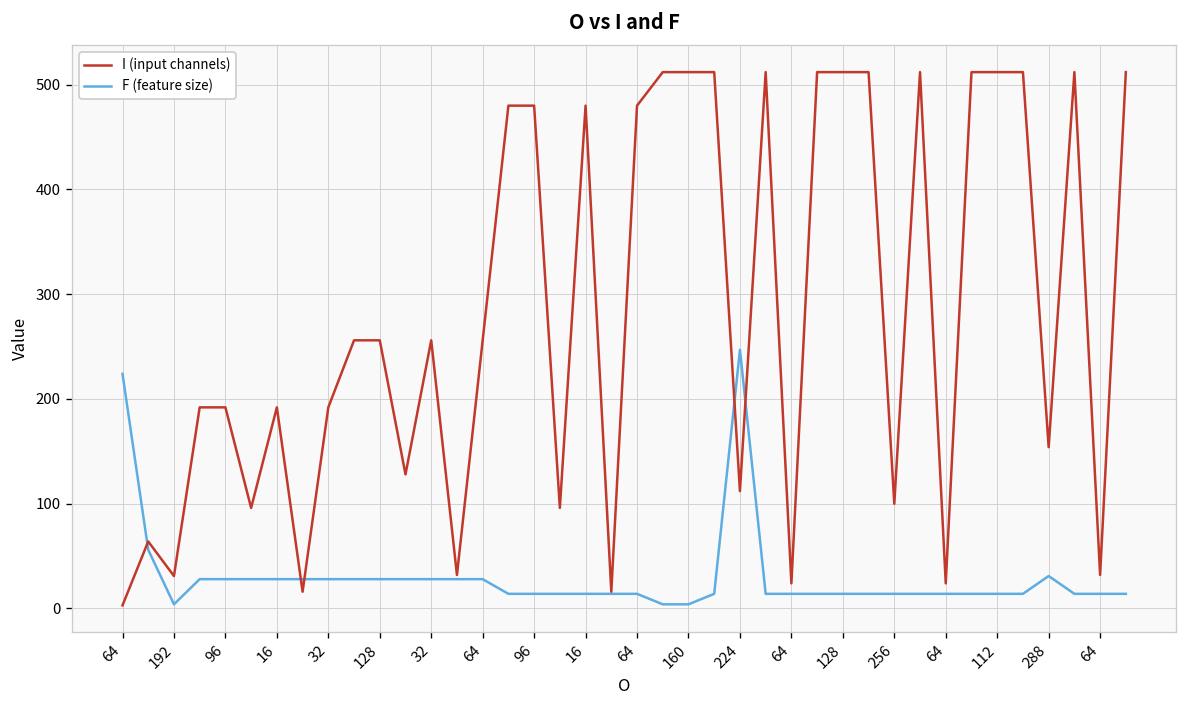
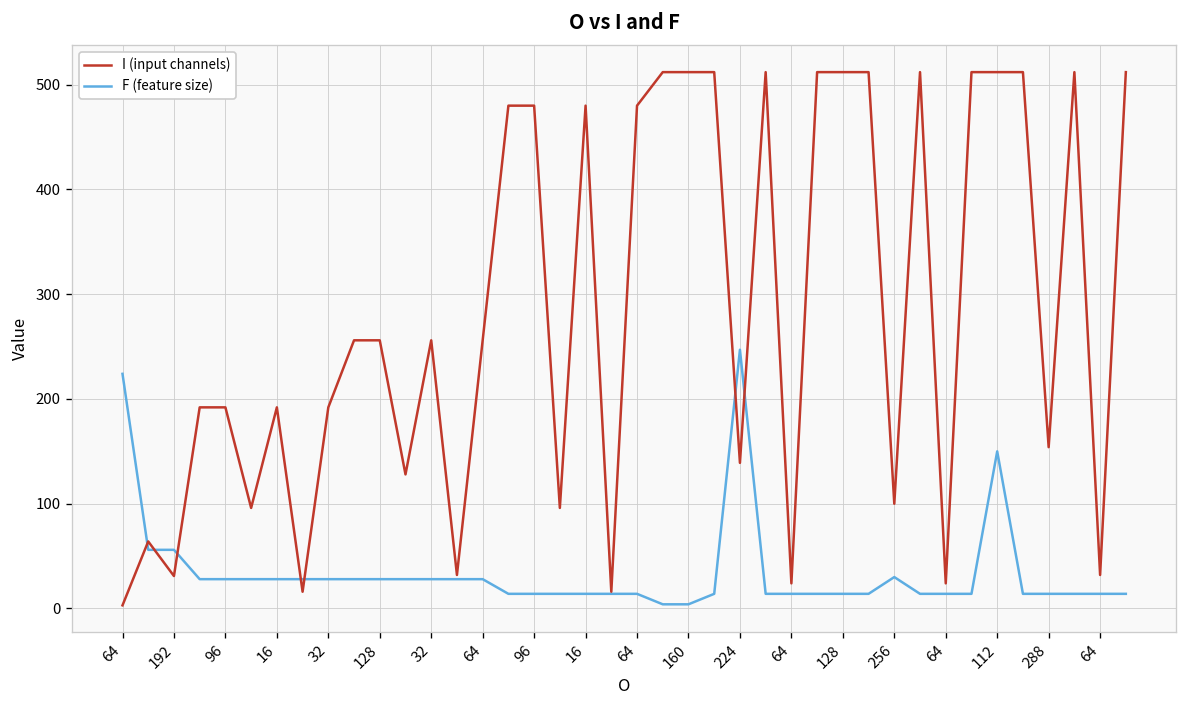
F (feature size), 192: 0 -> 60
I (input channels), 224: 110 -> 140
F (feature size), 256: 10 -> 30
F (feature size), 112: 10 -> 150
F (feature size), 288: 30 -> 10
